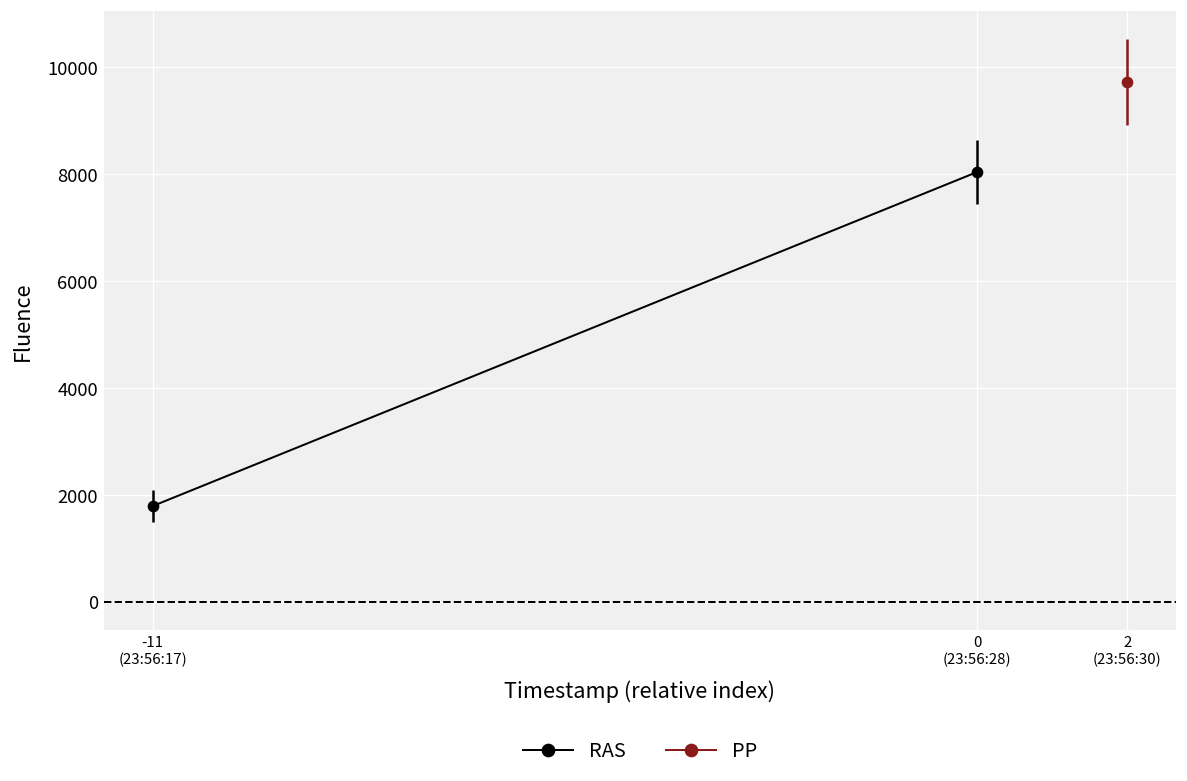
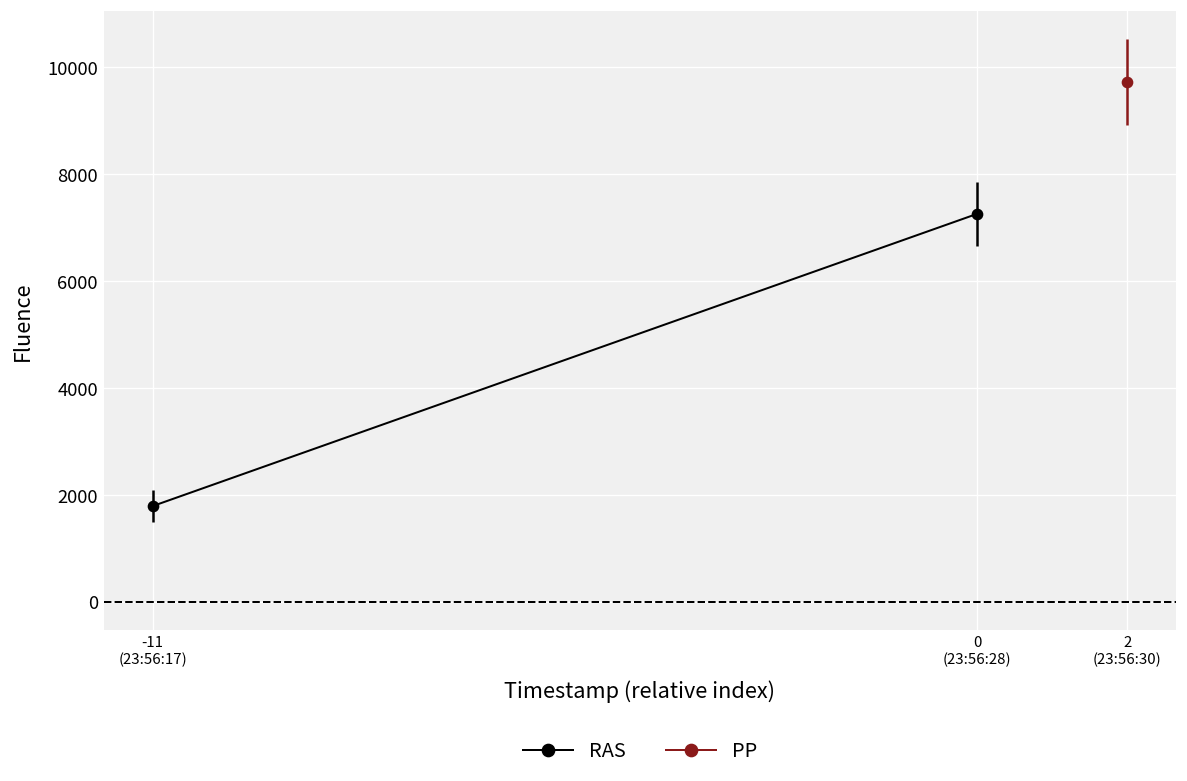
RAS, 0 (23:56:28): 8000 -> 7300
